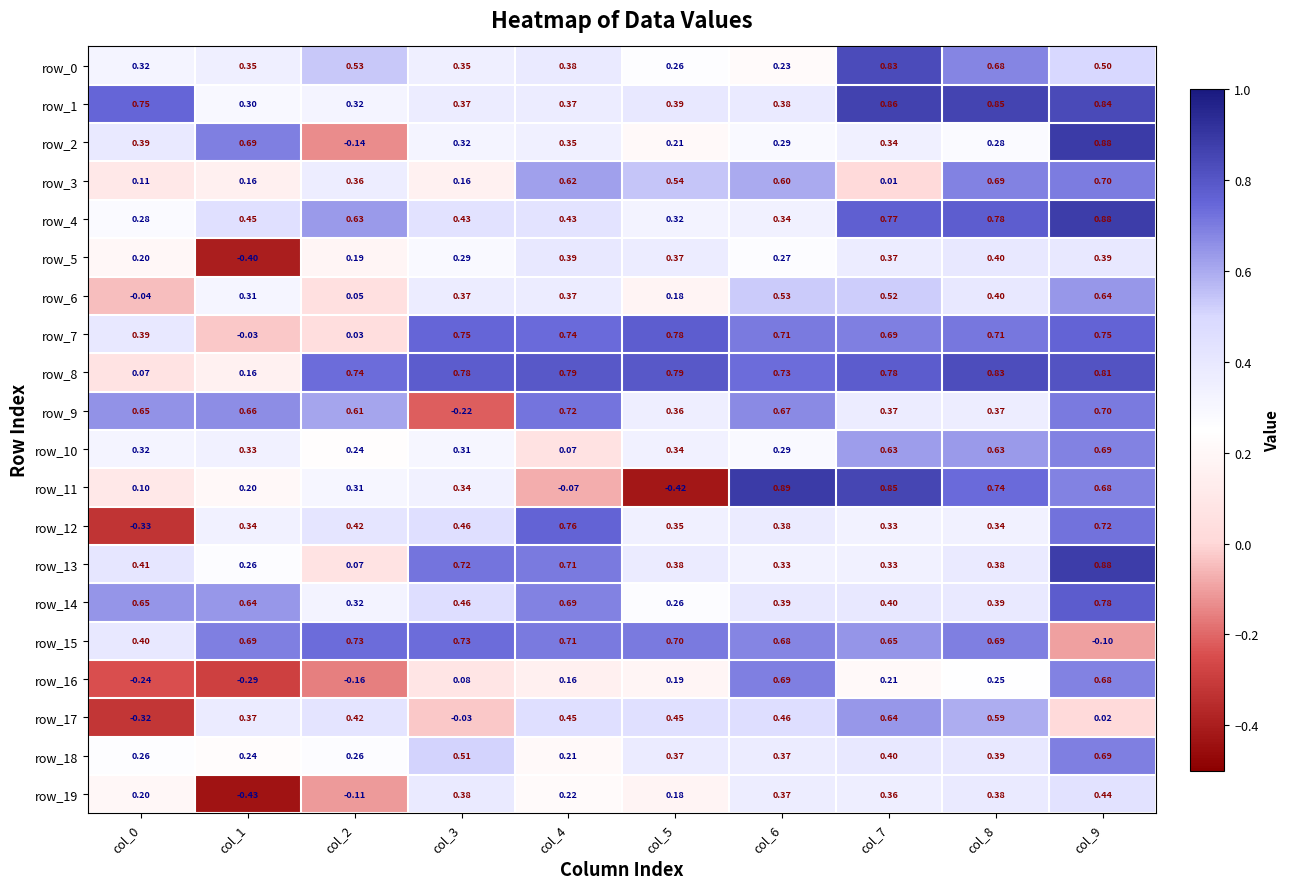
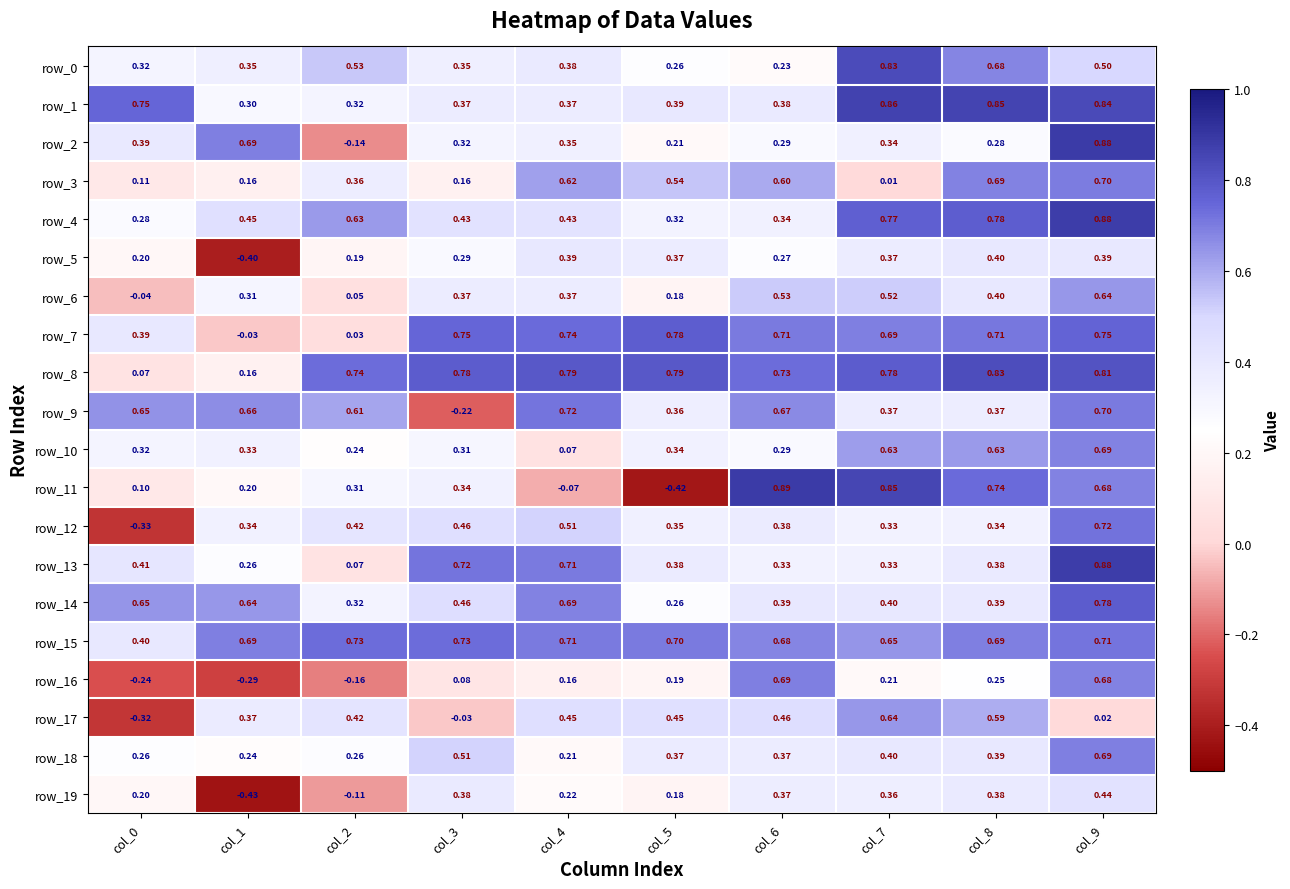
row_12, col_4: 0.76 -> 0.51
row_15, col_9: -0.10 -> 0.71
